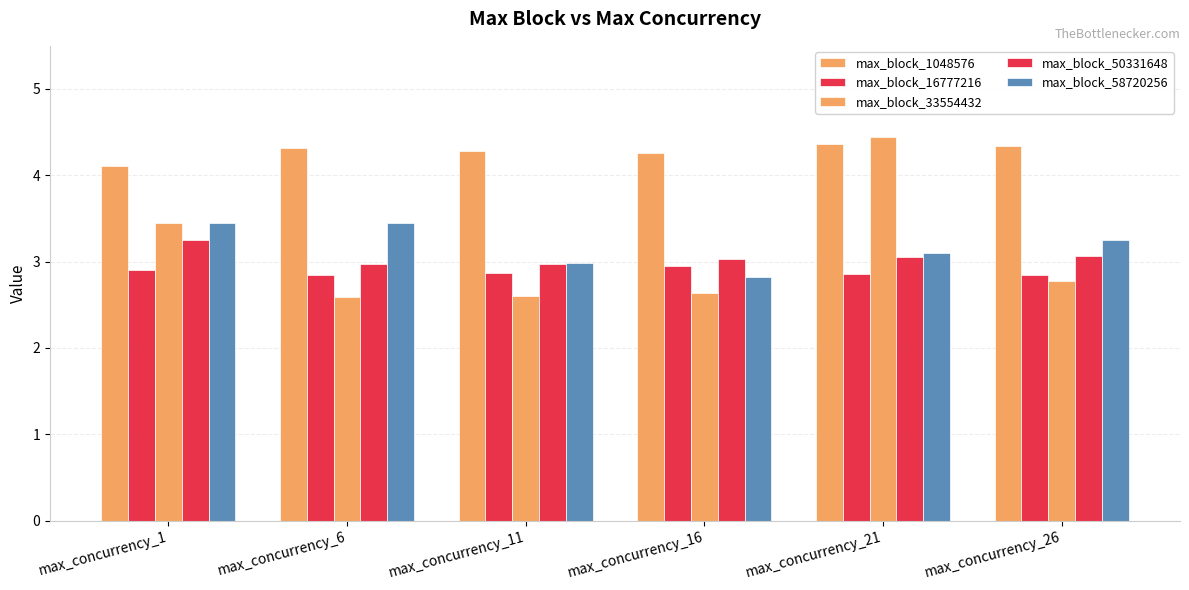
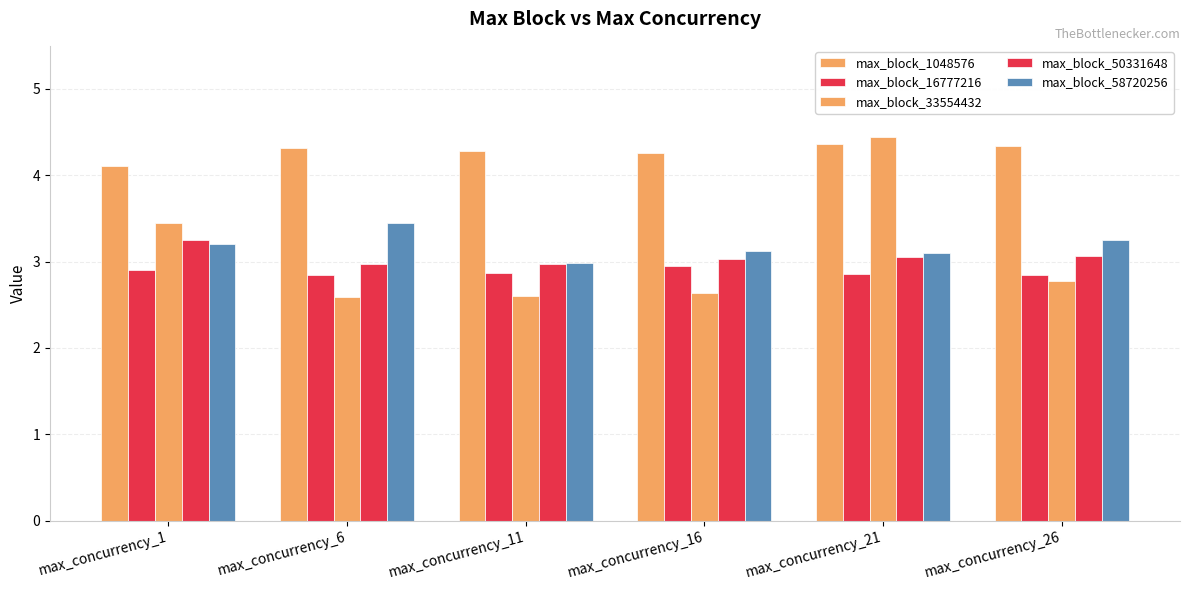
max_block_58720256, max_concurrency_1: 3.5 -> 3.2
max_block_58720256, max_concurrency_16: 2.8 -> 3.1
